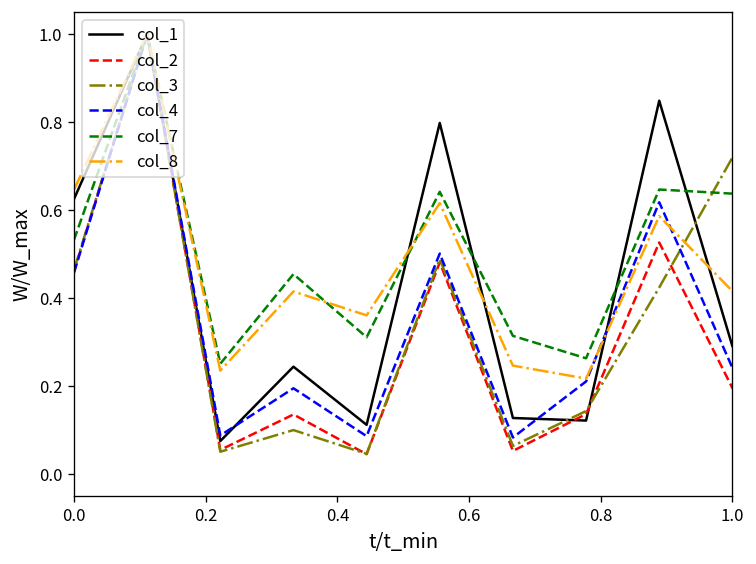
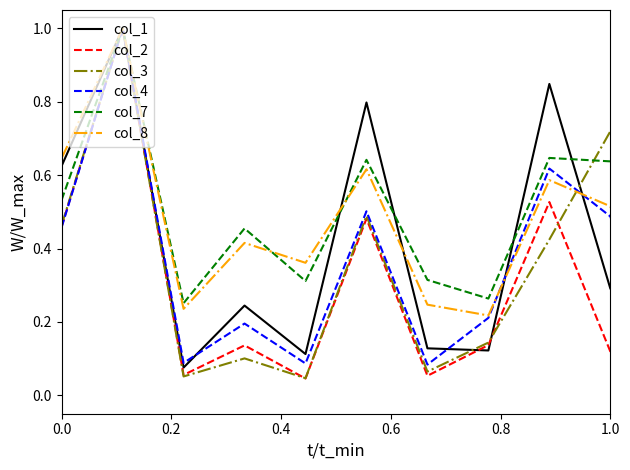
col_2, 1.0: 0.20 -> 0.12
col_4, 1.0: 0.24 -> 0.49
col_8, 1.0: 0.42 -> 0.52
